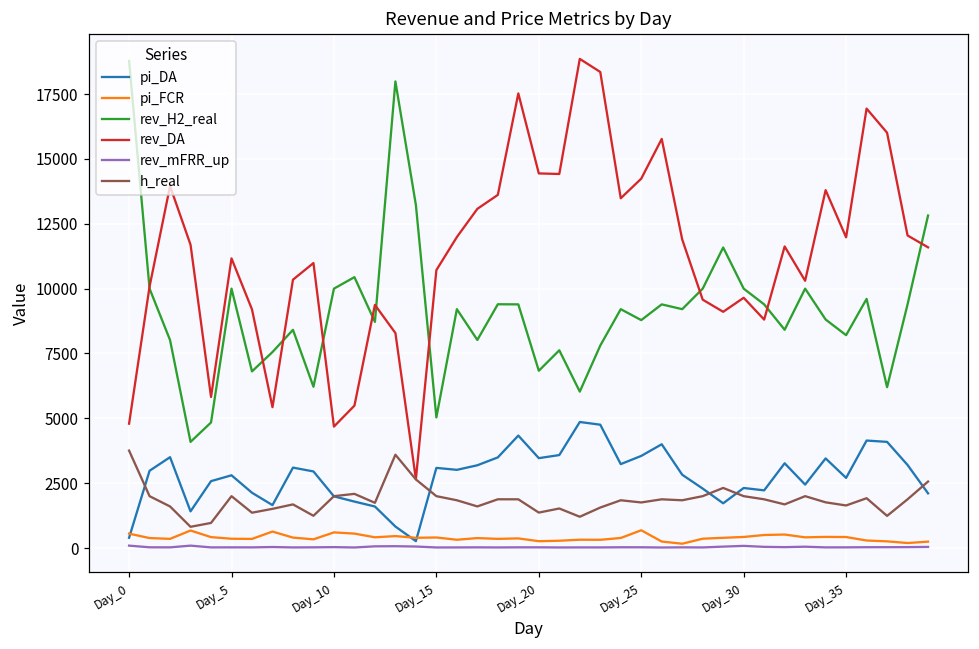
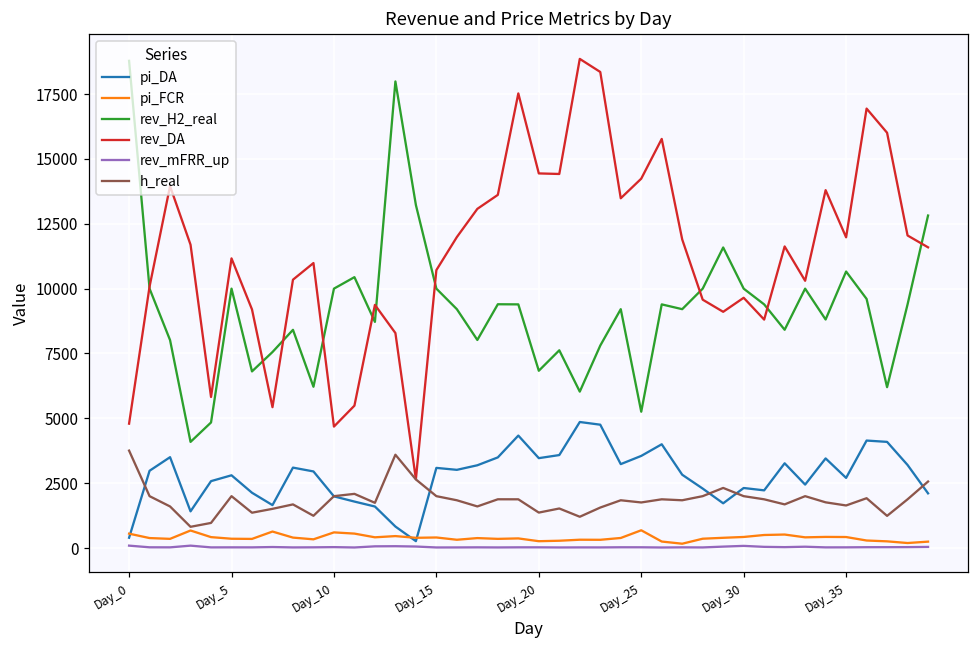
rev_H2_real, Day_15: 5000 -> 10000
rev_H2_real, Day_25: 8800 -> 5300
rev_H2_real, Day_35: 8200 -> 10700
